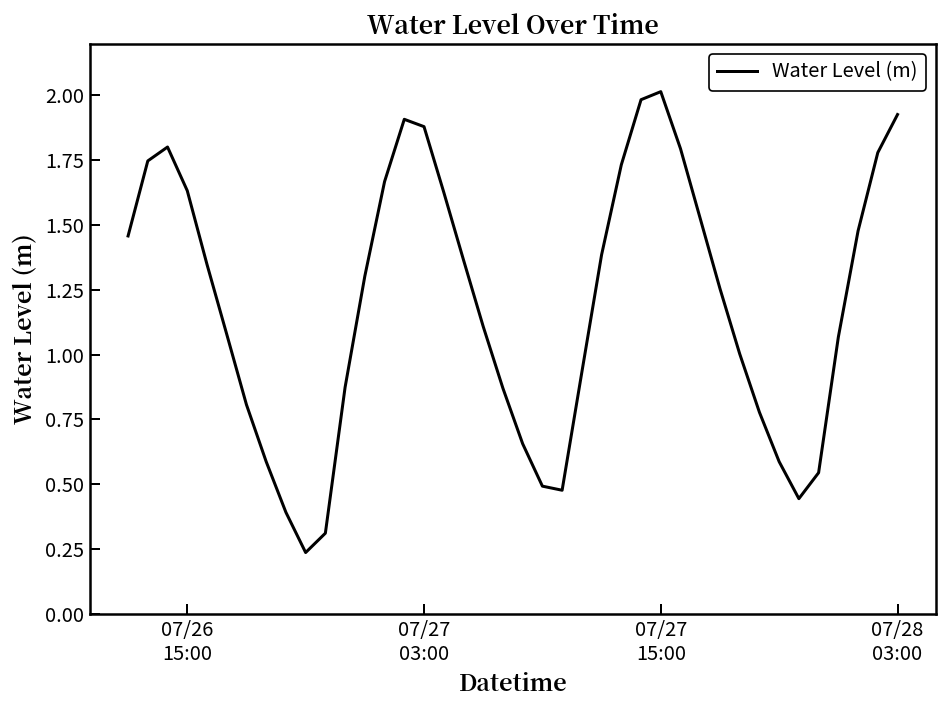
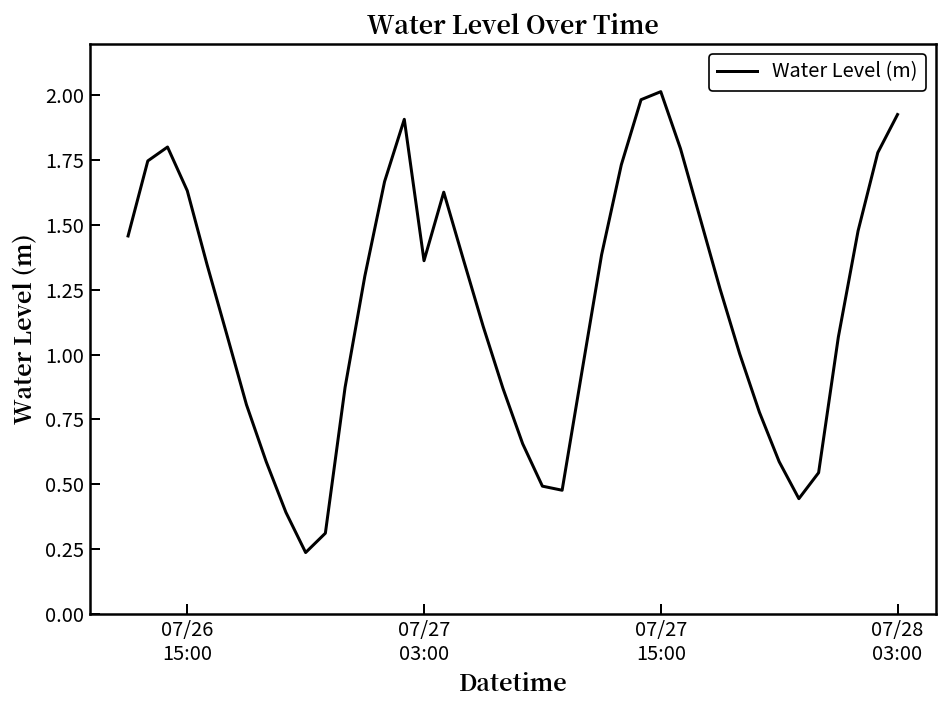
07/27 03:00: 1.88 -> 1.36
